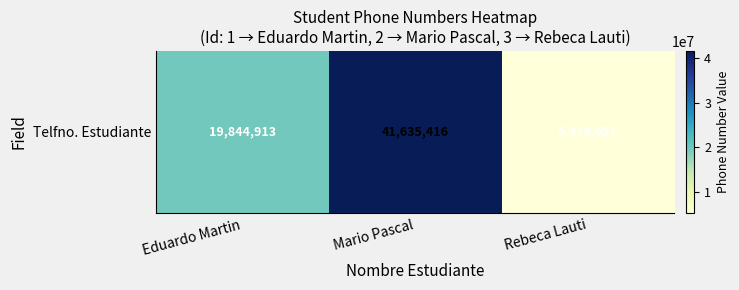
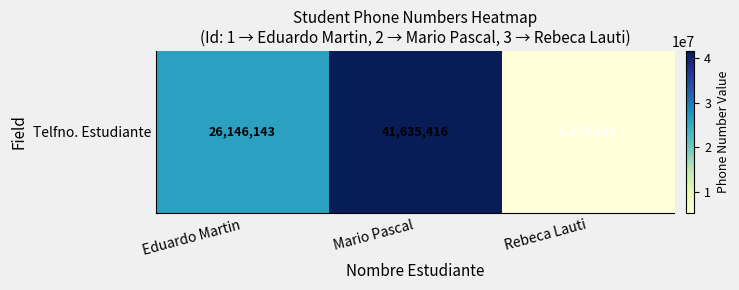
Telfno. Estudiante, Eduardo Martin: 19,844,913 -> 26,146,143
